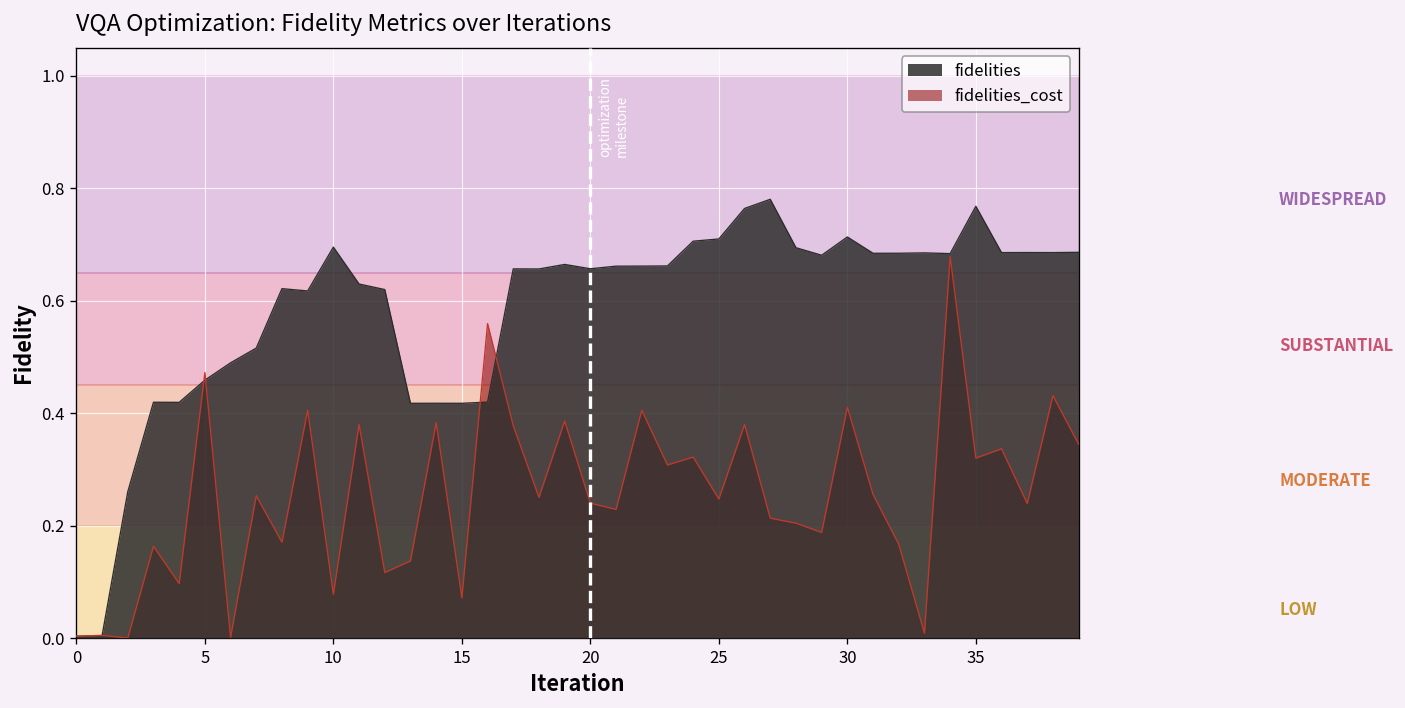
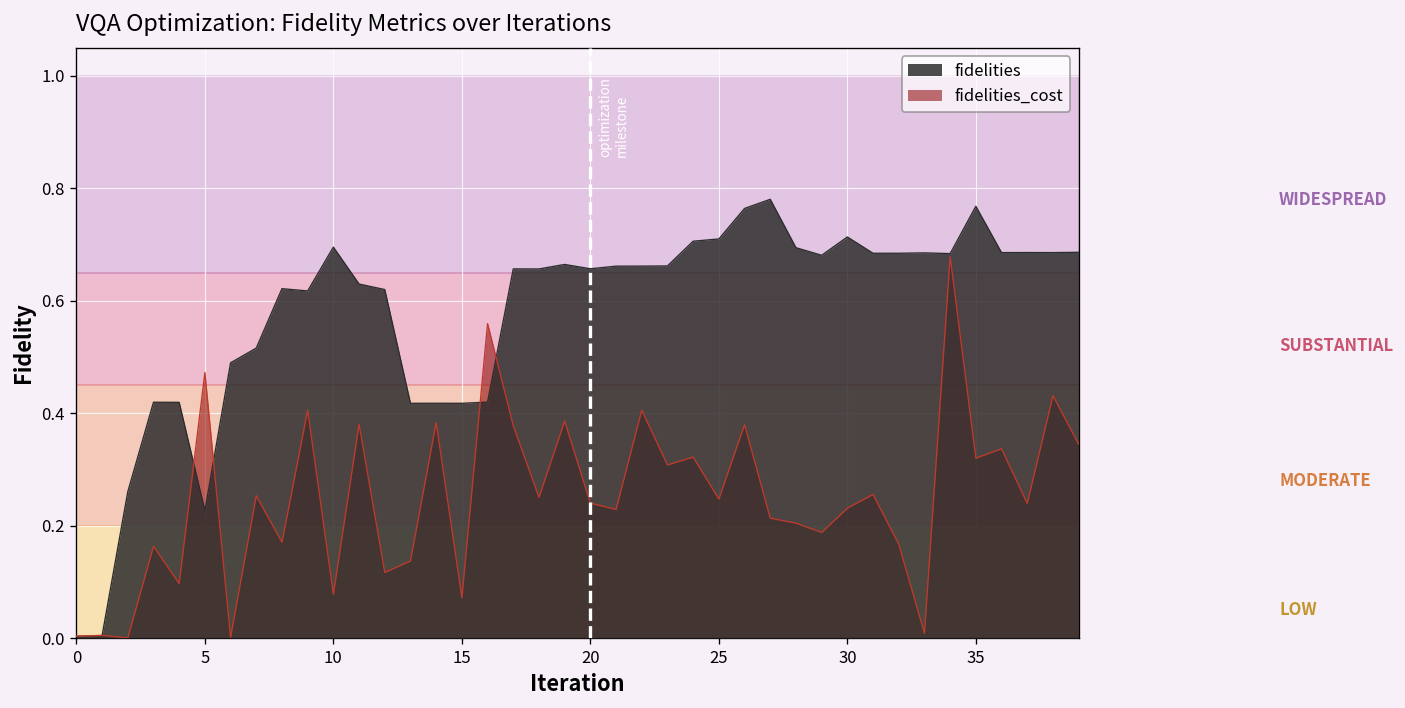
fidelities, 5: 0.46 -> 0.23
fidelities_cost, 30: 0.41 -> 0.23
